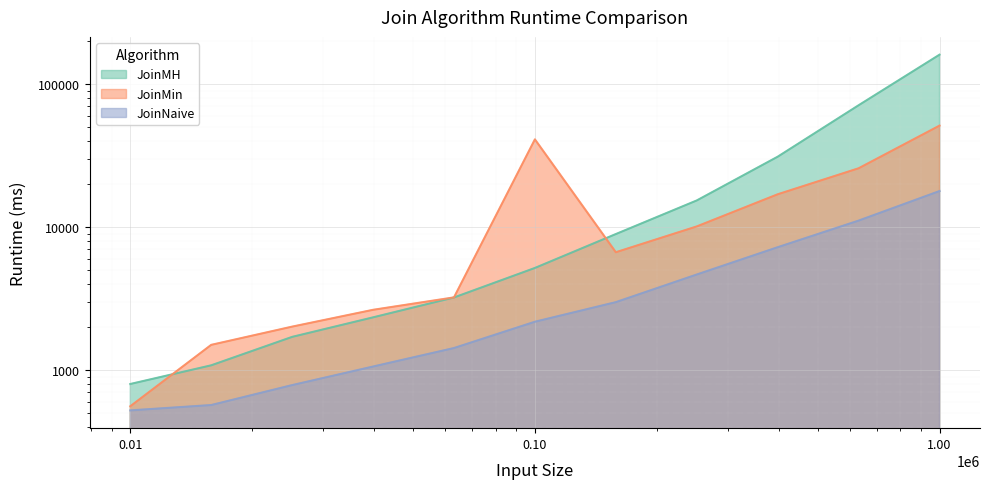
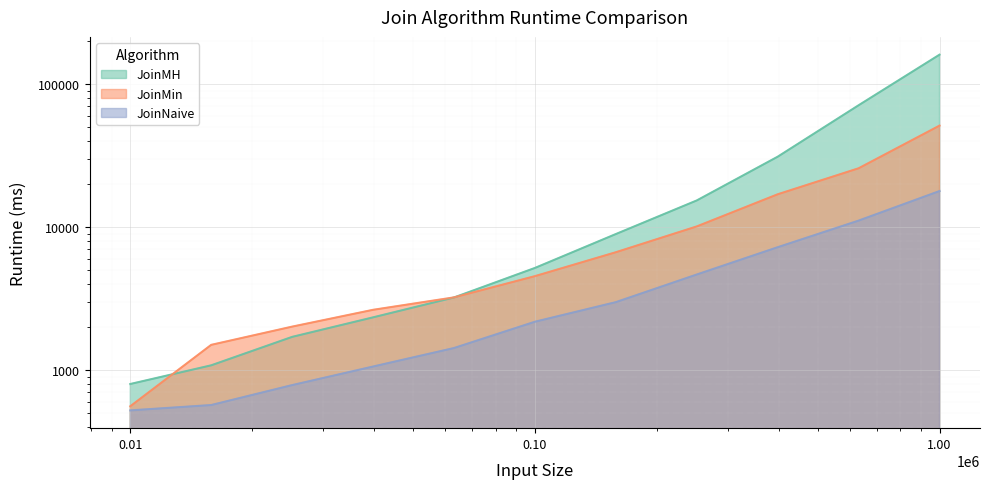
JoinMin, 0.10: 41000 -> 4500
